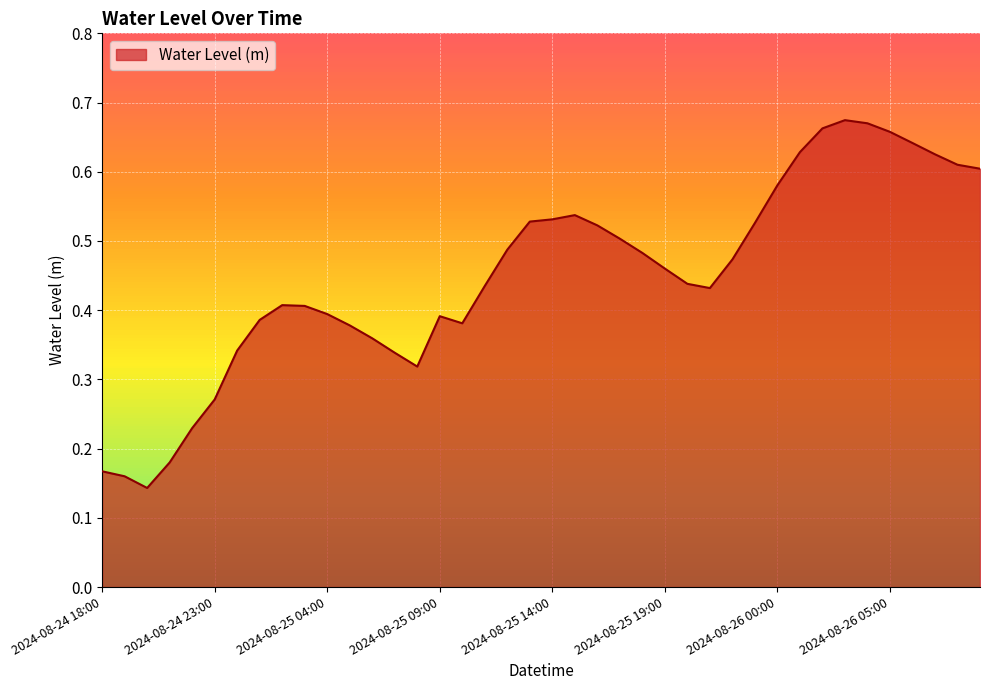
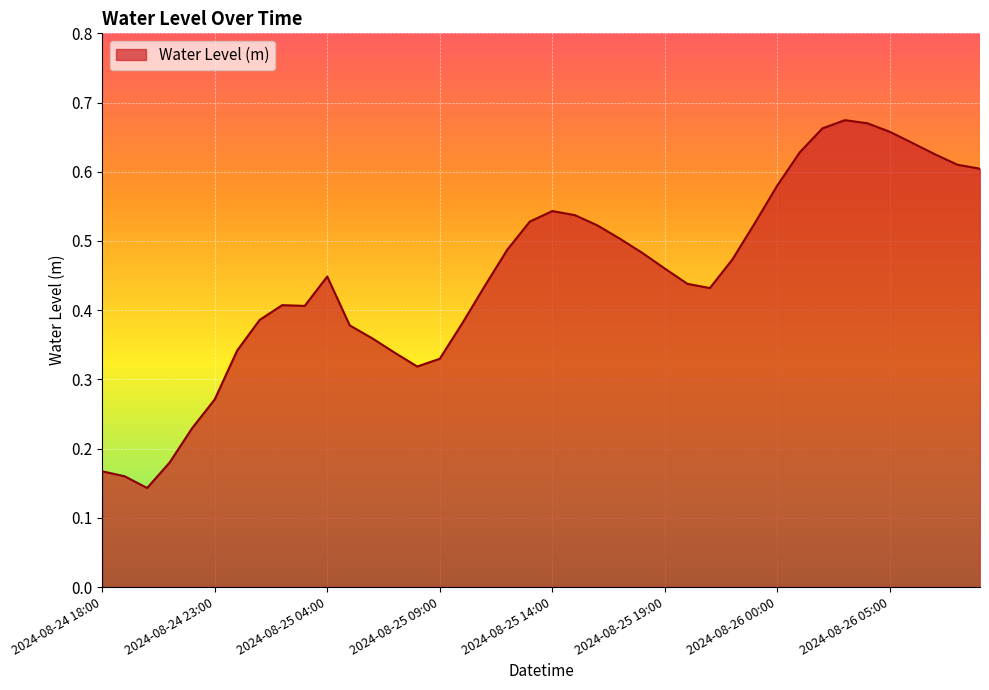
2024-08-25 04:00: 0.39 -> 0.45
2024-08-25 09:00: 0.39 -> 0.33
2024-08-25 14:00: 0.53 -> 0.54
